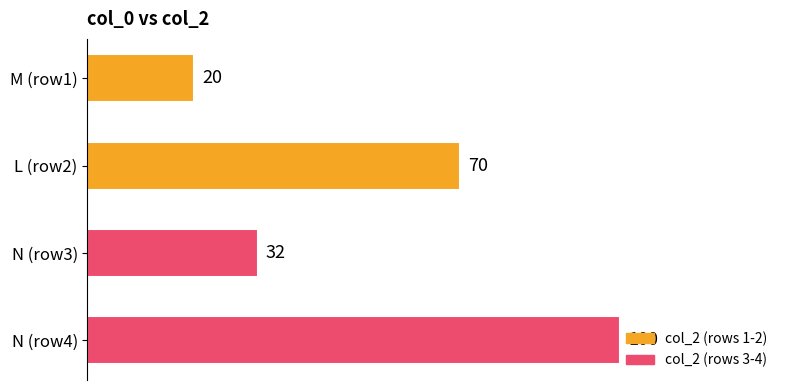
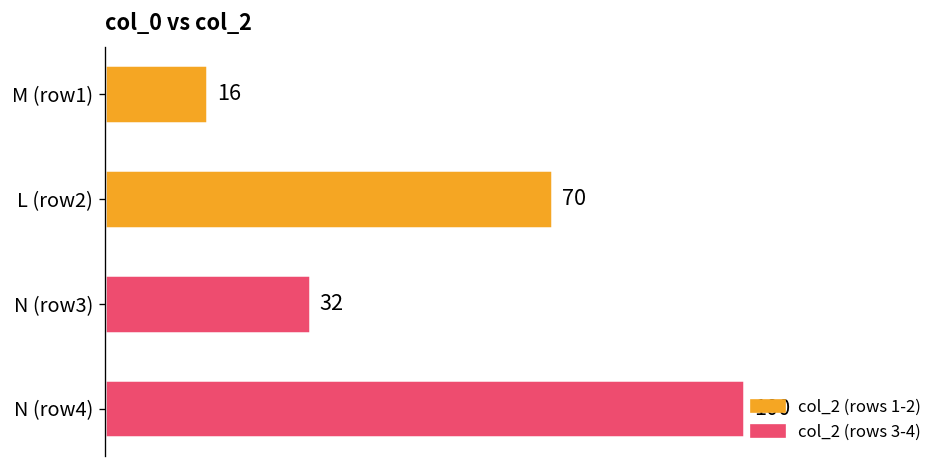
M (row1): 20 -> 16
